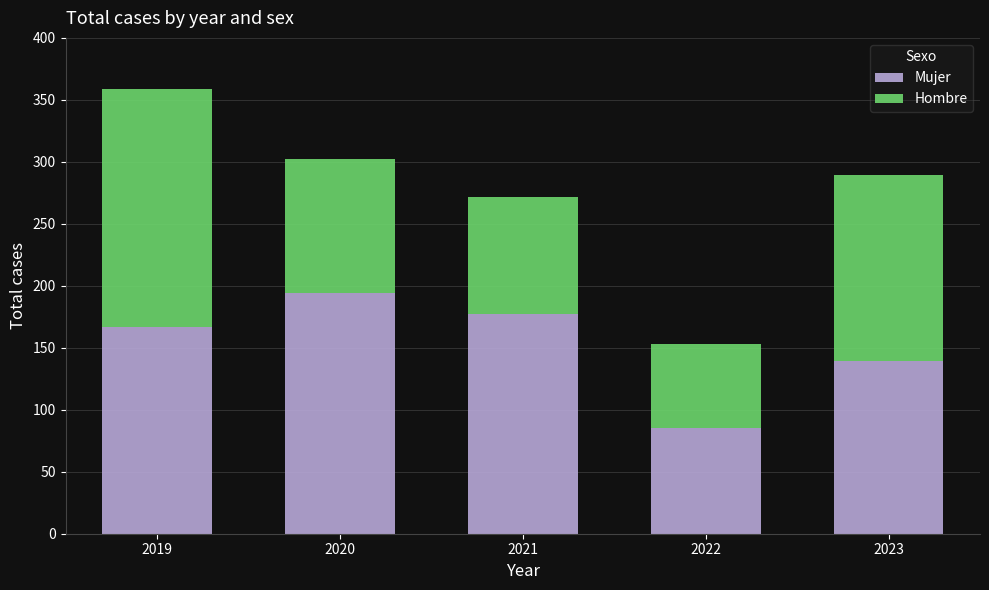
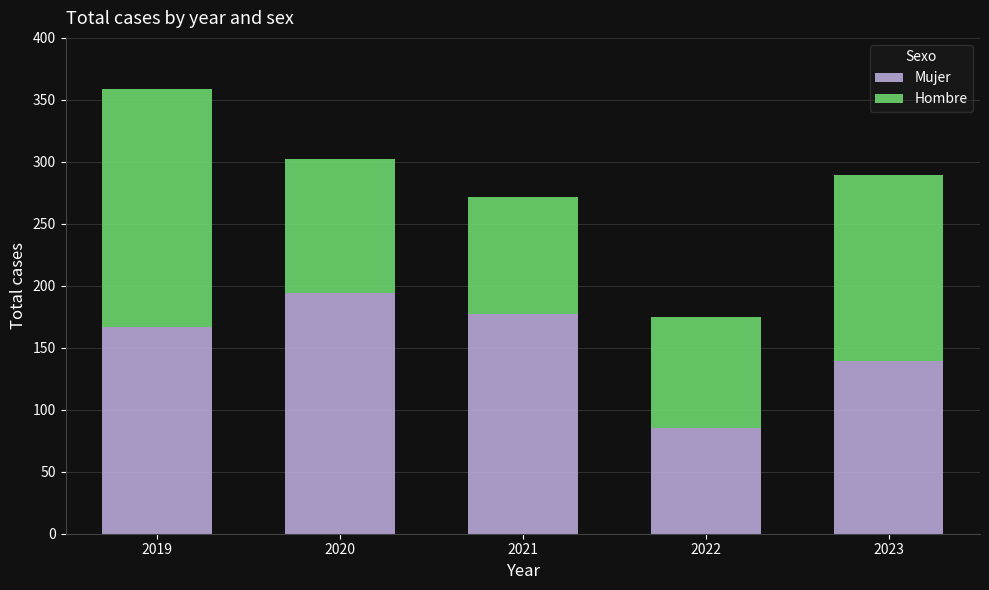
Hombre, 2022: 68 -> 90
